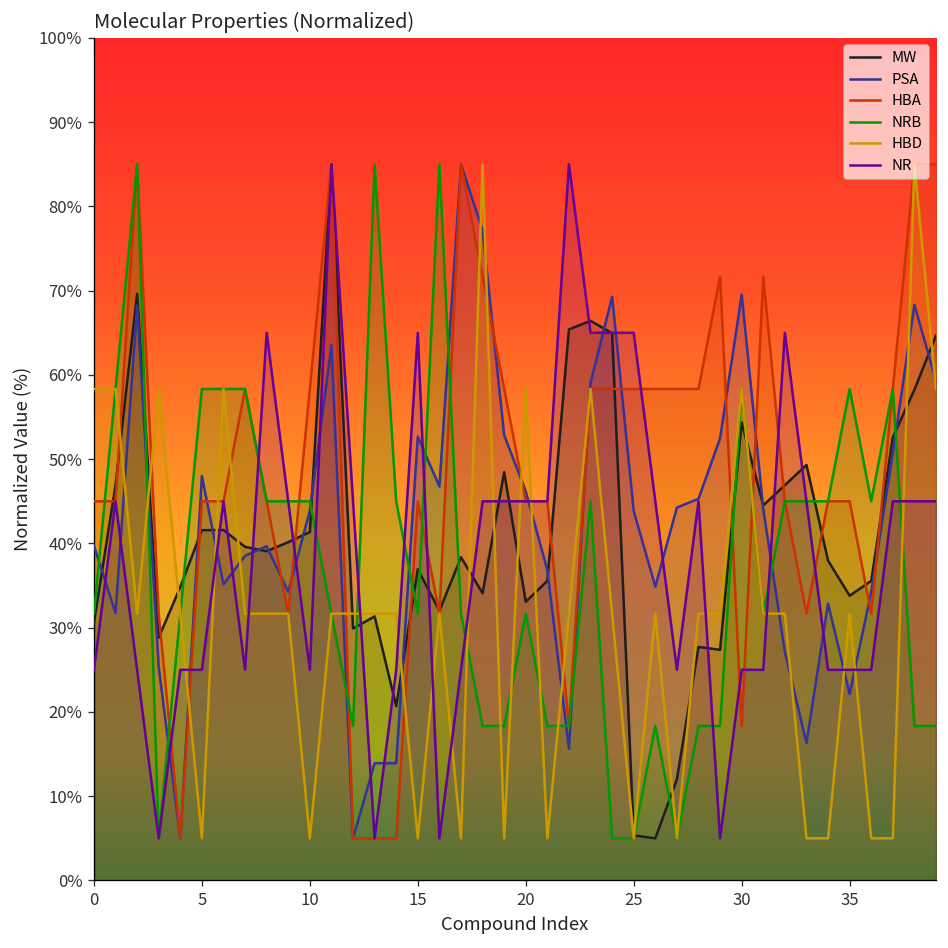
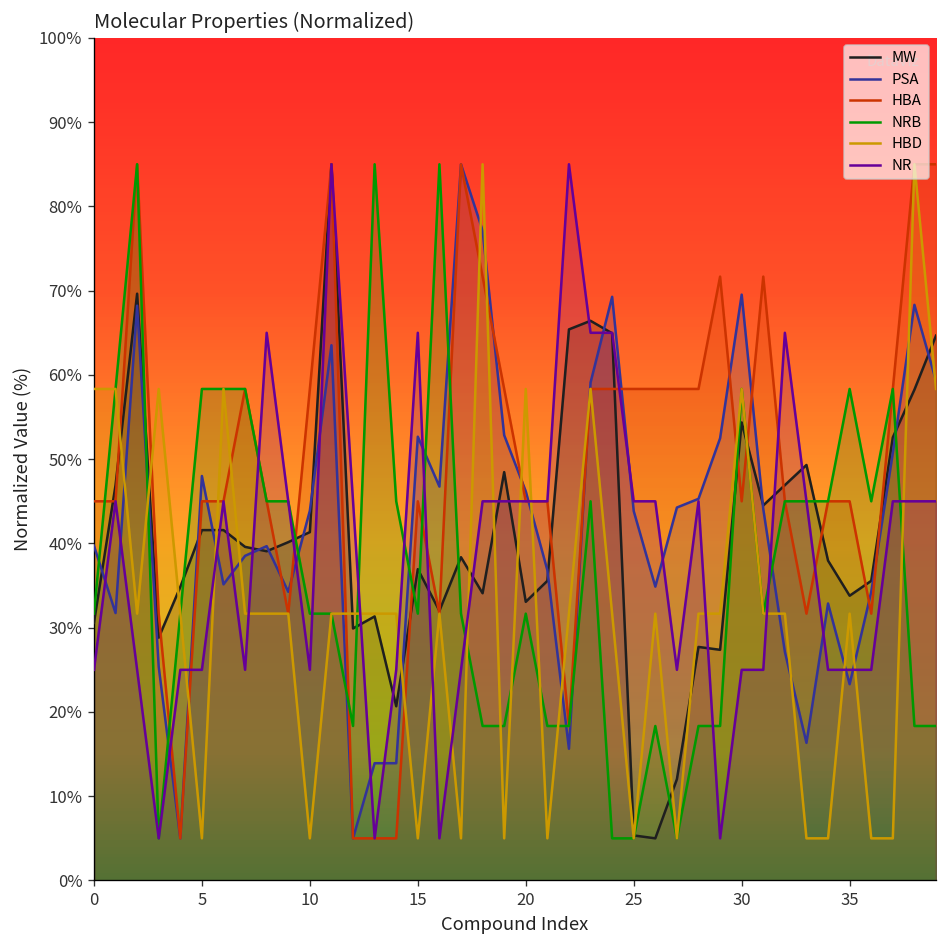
NRB, 10: 45% -> 32%
NR, 25: 65% -> 45%
HBA, 30: 18% -> 45%
PSA, 35: 22% -> 23%
